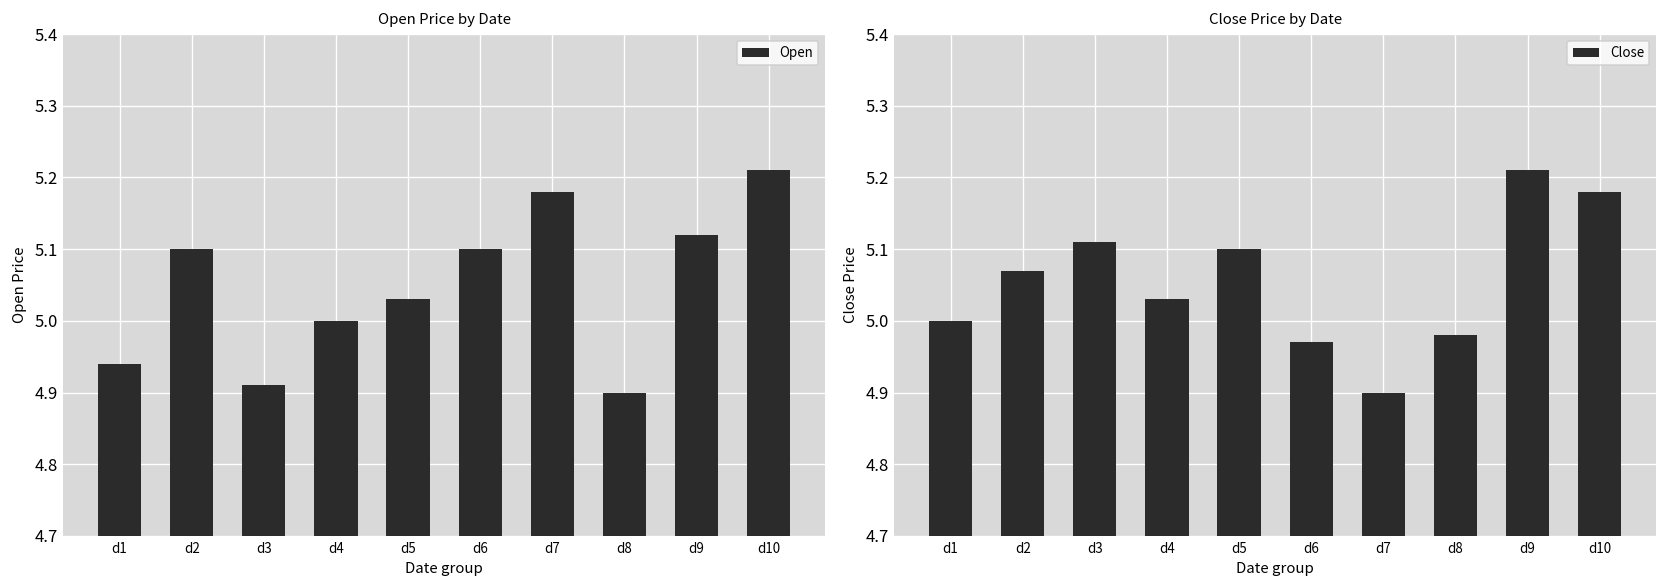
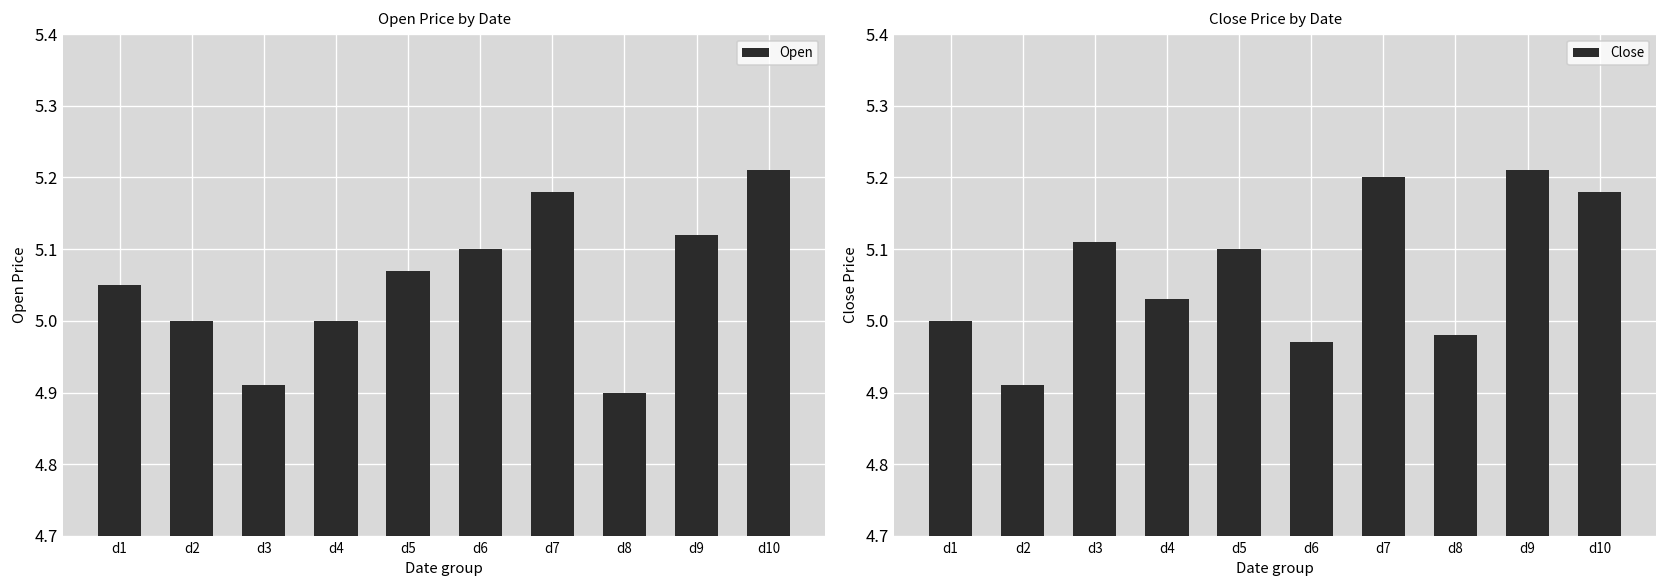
Open Price by Date, d1: 4.94 -> 5.05
Open Price by Date, d2: 5.1 -> 5.0
Open Price by Date, d5: 5.03 -> 5.07
Close Price by Date, d2: 5.07 -> 4.91
Close Price by Date, d7: 4.9 -> 5.2
